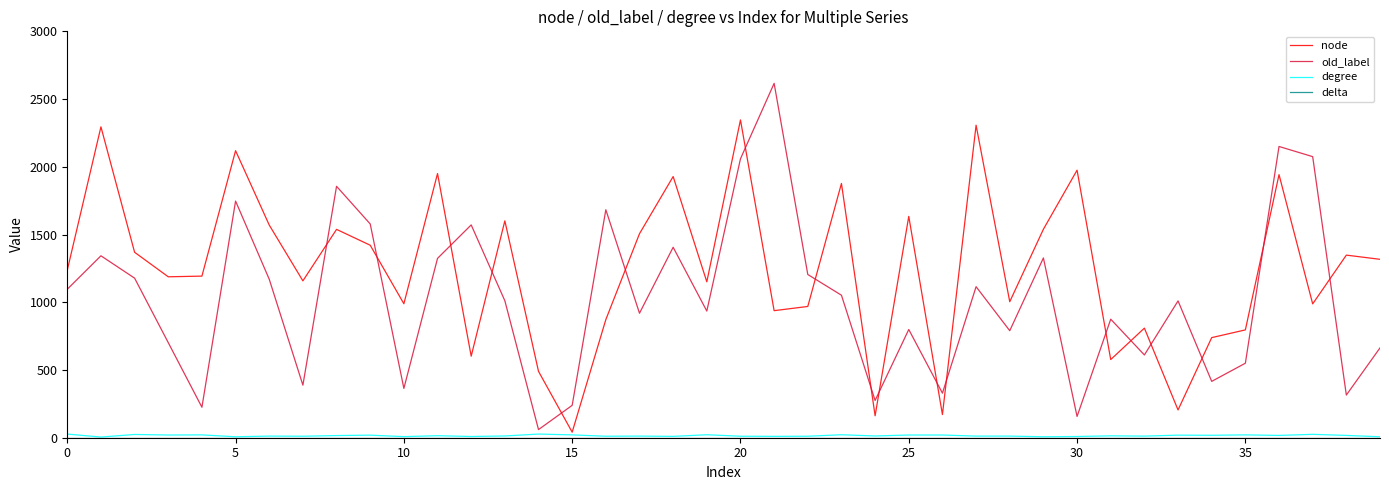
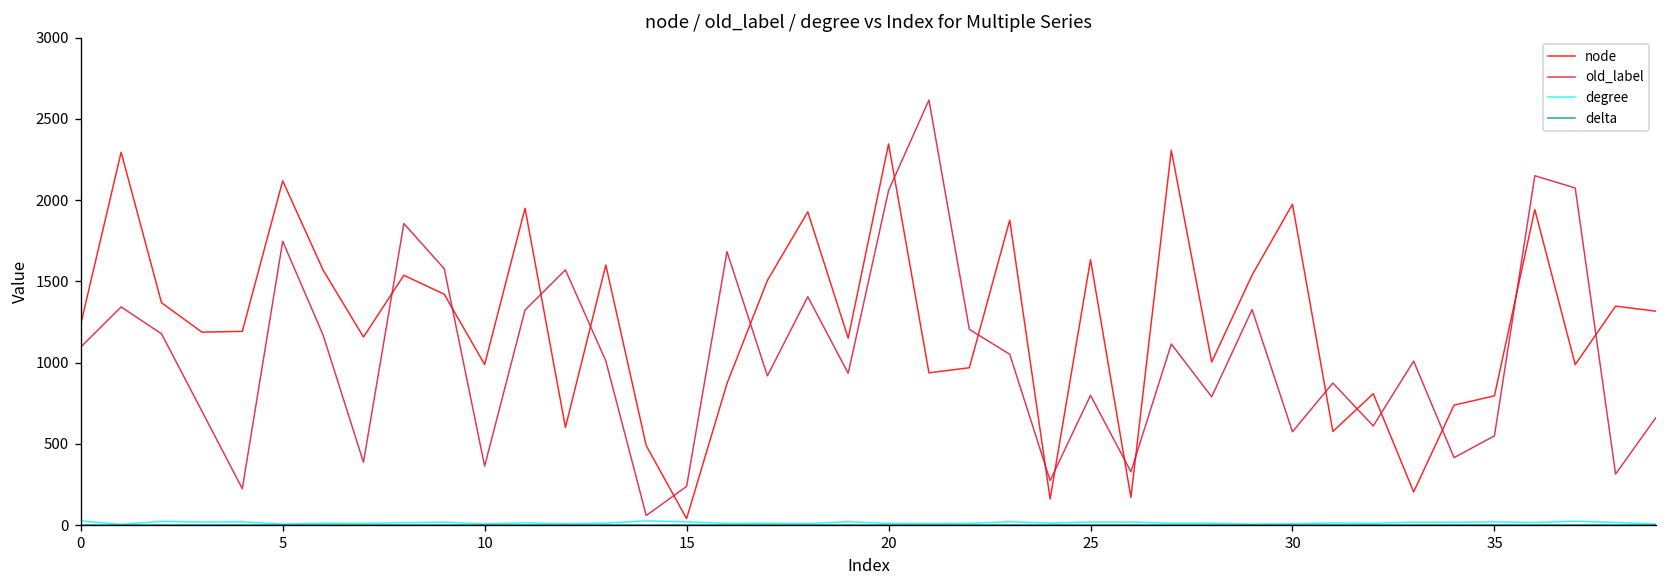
old_label, 30: 160 -> 580
